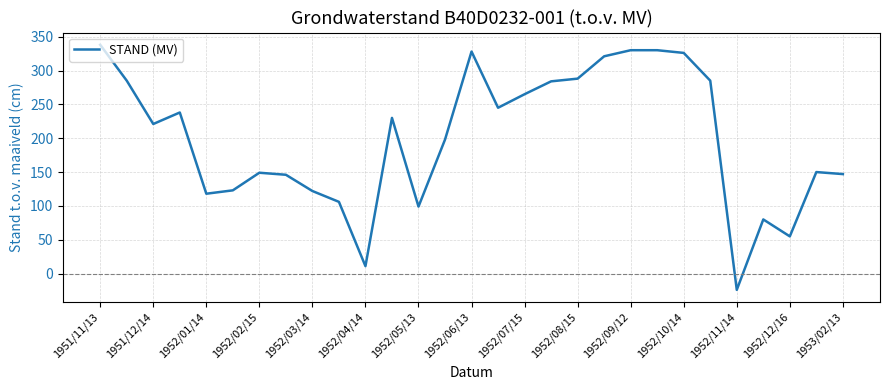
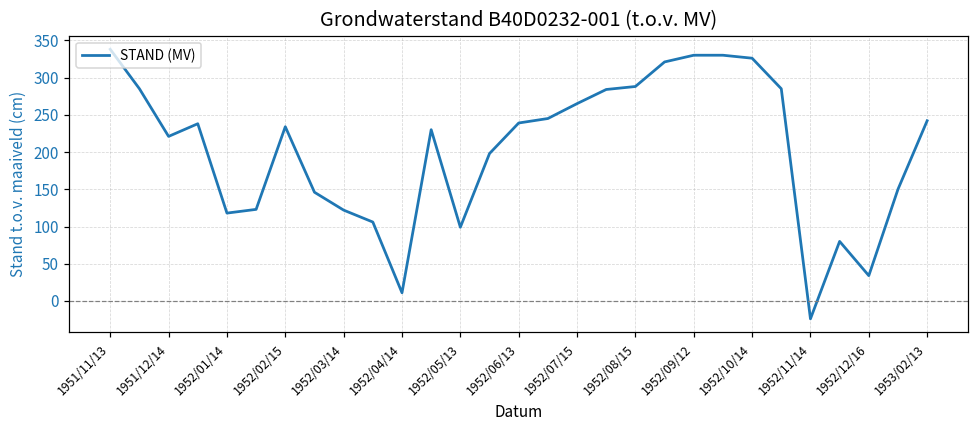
1952/02/15: 150 -> 230
1952/06/13: 330 -> 240
1952/12/16: 60 -> 30
1953/02/13: 150 -> 240
